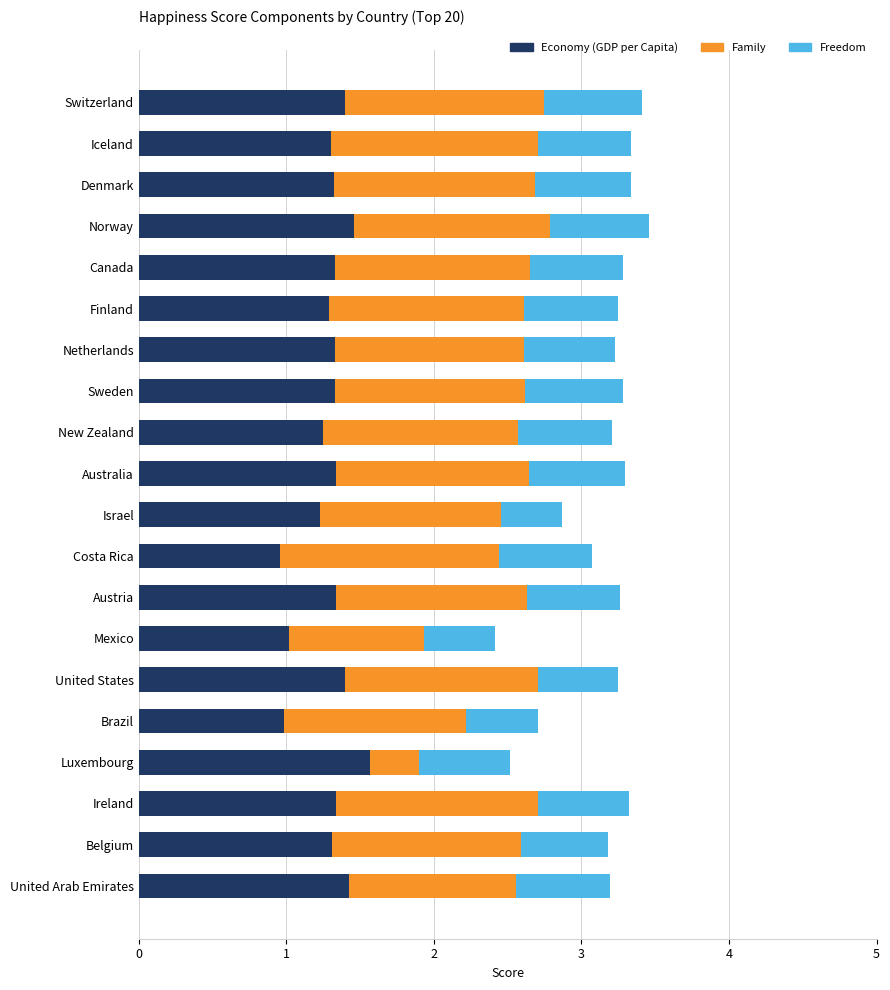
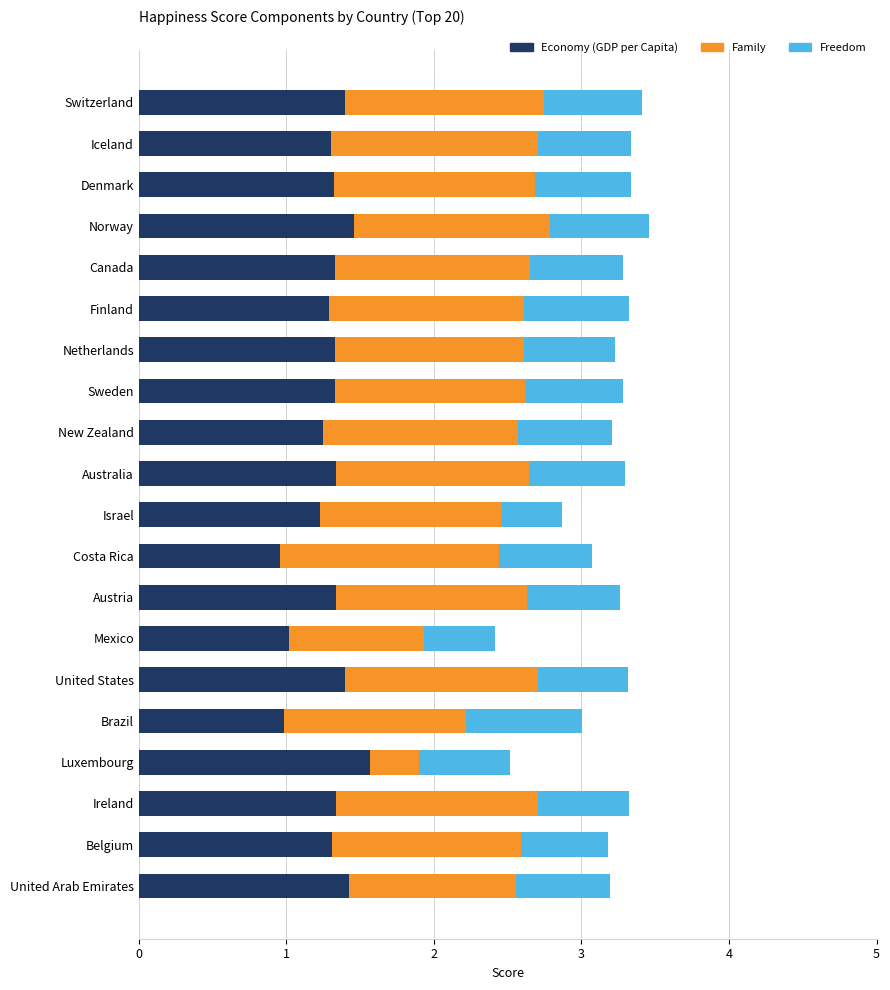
Freedom, Finland: 0.64 -> 0.71
Freedom, United States: 0.55 -> 0.61
Freedom, Brazil: 0.49 -> 0.79
